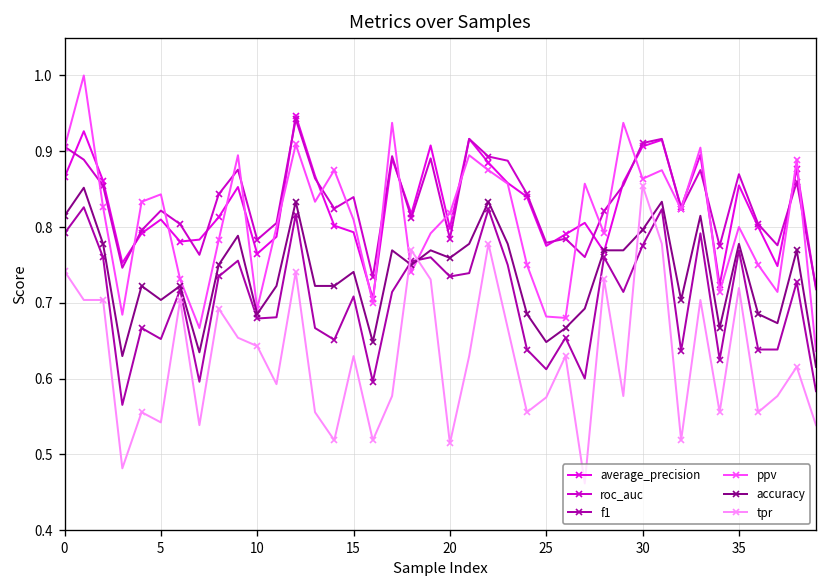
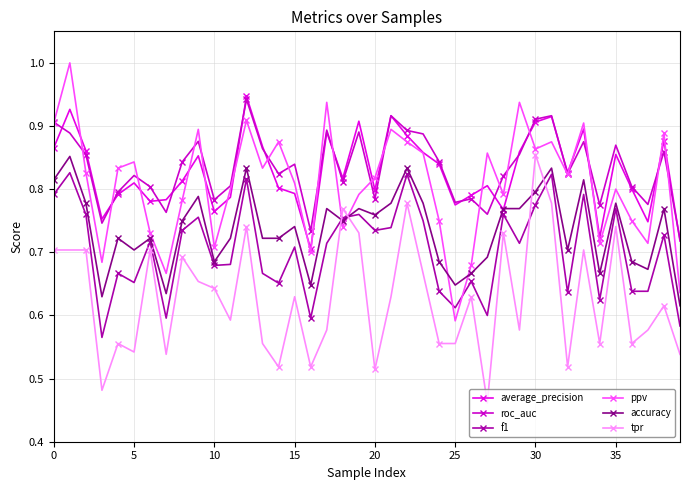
tpr, 0: 0.74 -> 0.70
ppv, 10: 0.69 -> 0.71
ppv, 25: 0.68 -> 0.59
tpr, 25: 0.58 -> 0.56
tpr, 35: 0.72 -> 0.74
